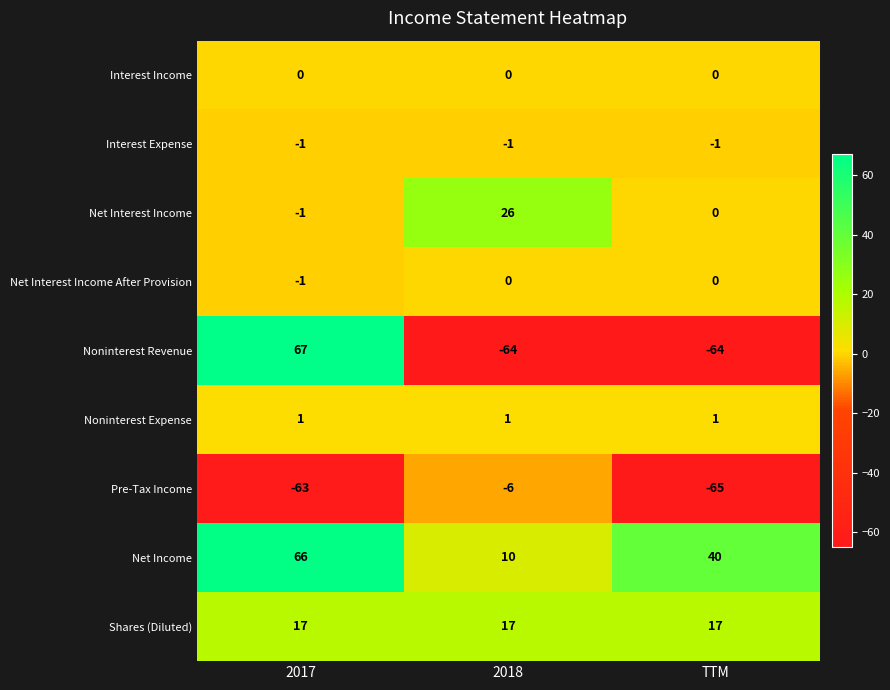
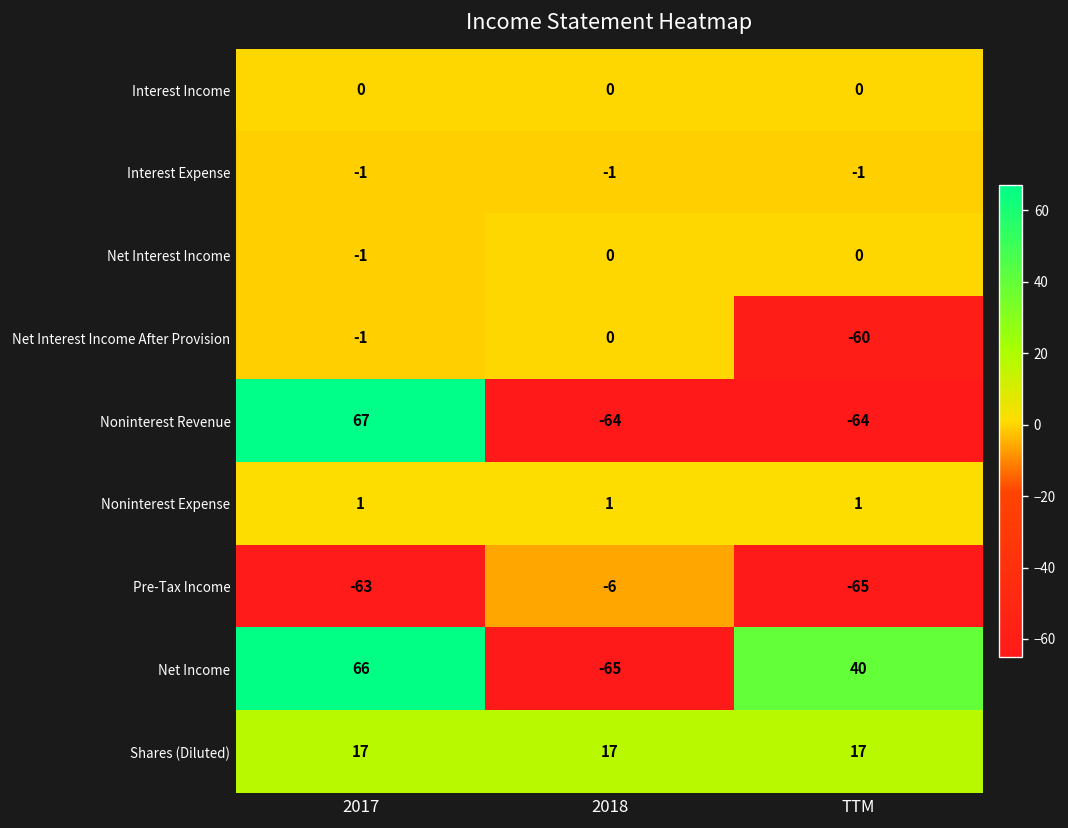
Net Interest Income, 2018: 26 -> 0
Net Interest Income After Provision, TTM: 0 -> -60
Net Income, 2018: 10 -> -65
